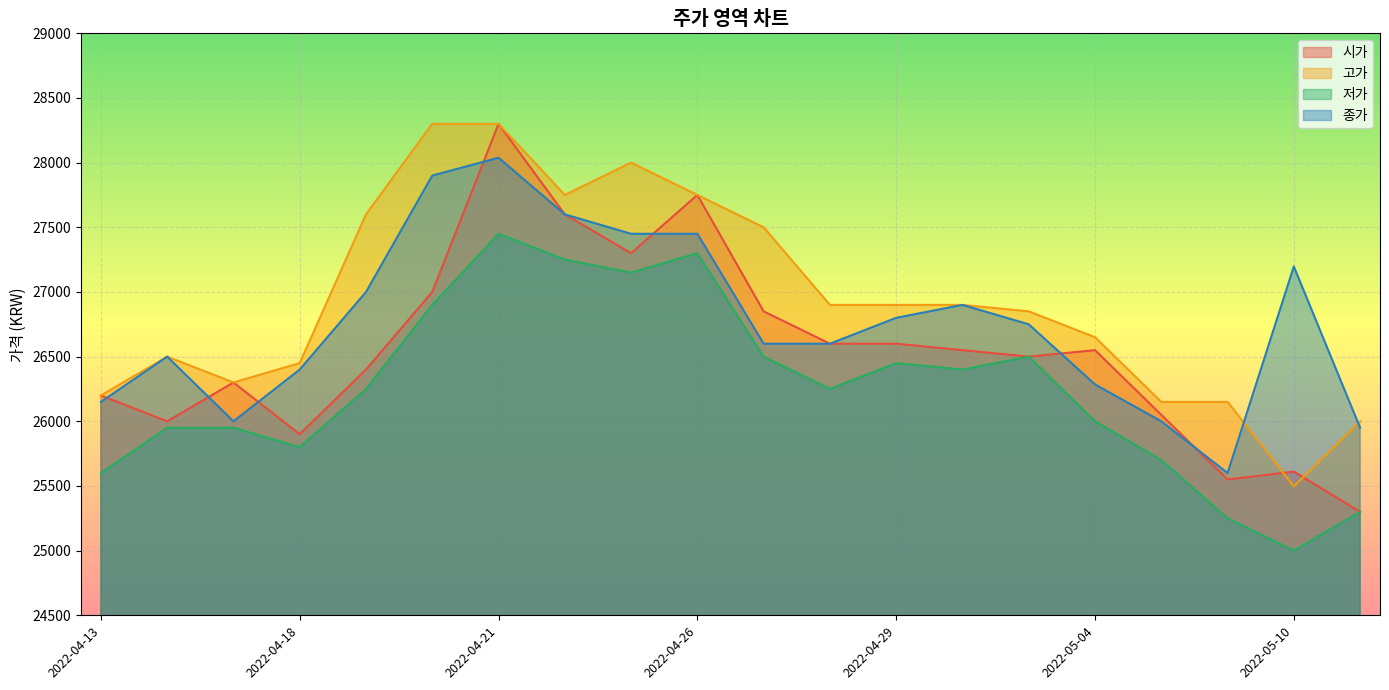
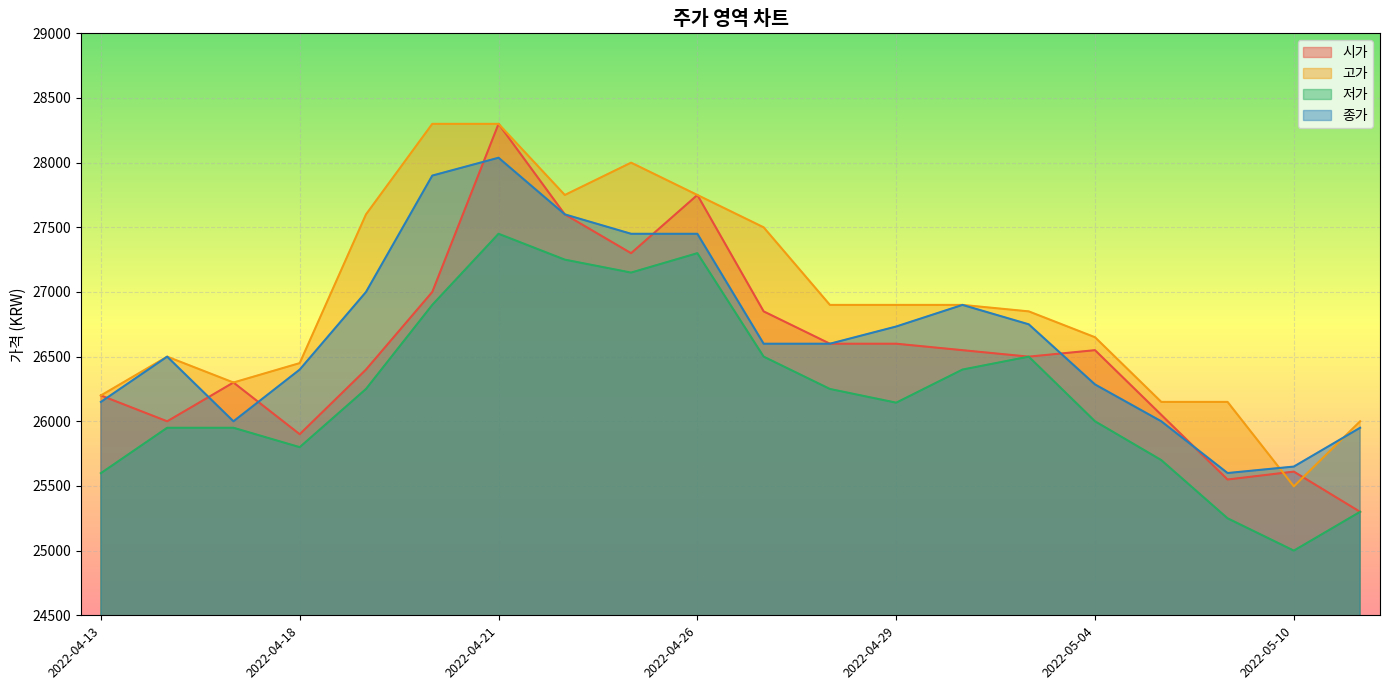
저가, 2022-04-29: 26450 -> 26140
종가, 2022-04-29: 26800 -> 26730
종가, 2022-05-10: 27200 -> 25650
